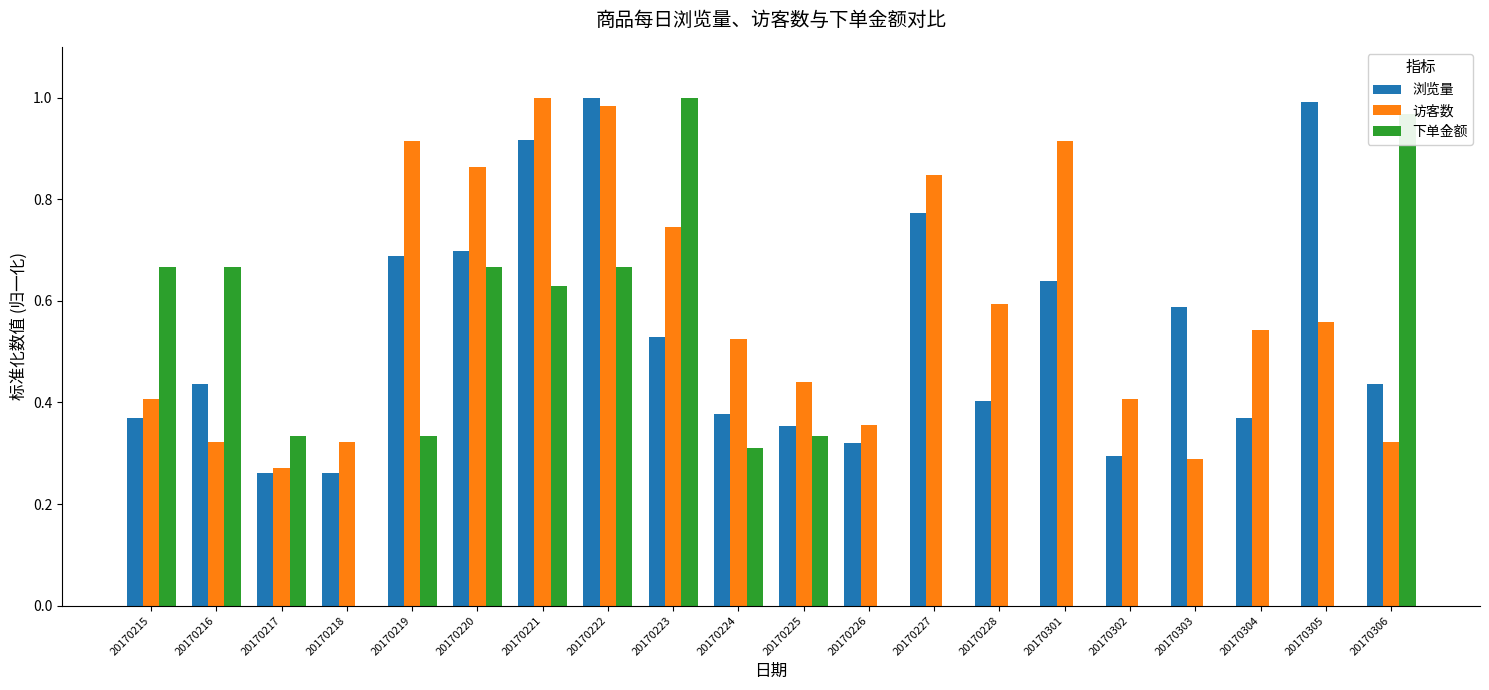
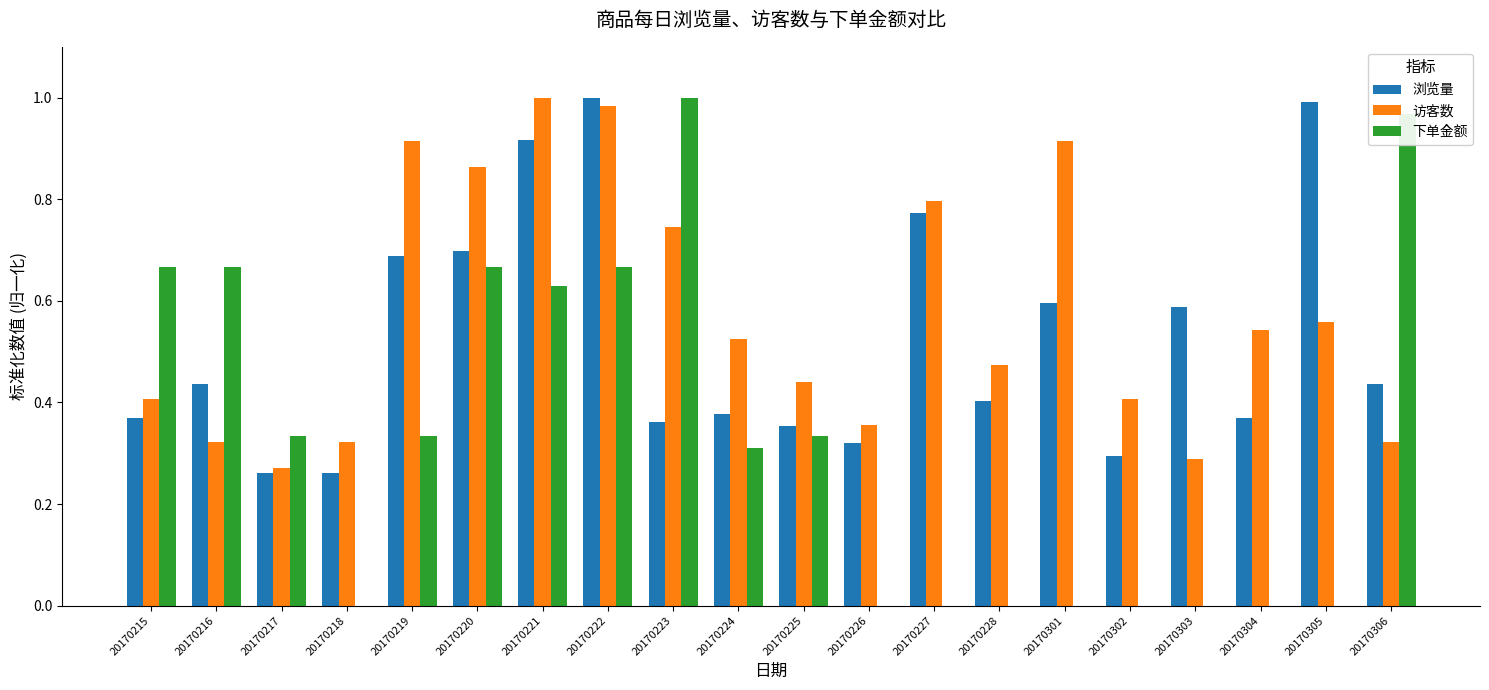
浏览量, 20170223: 0.53 -> 0.36
访客数, 20170227: 0.85 -> 0.80
访客数, 20170228: 0.59 -> 0.47
浏览量, 20170301: 0.64 -> 0.60
